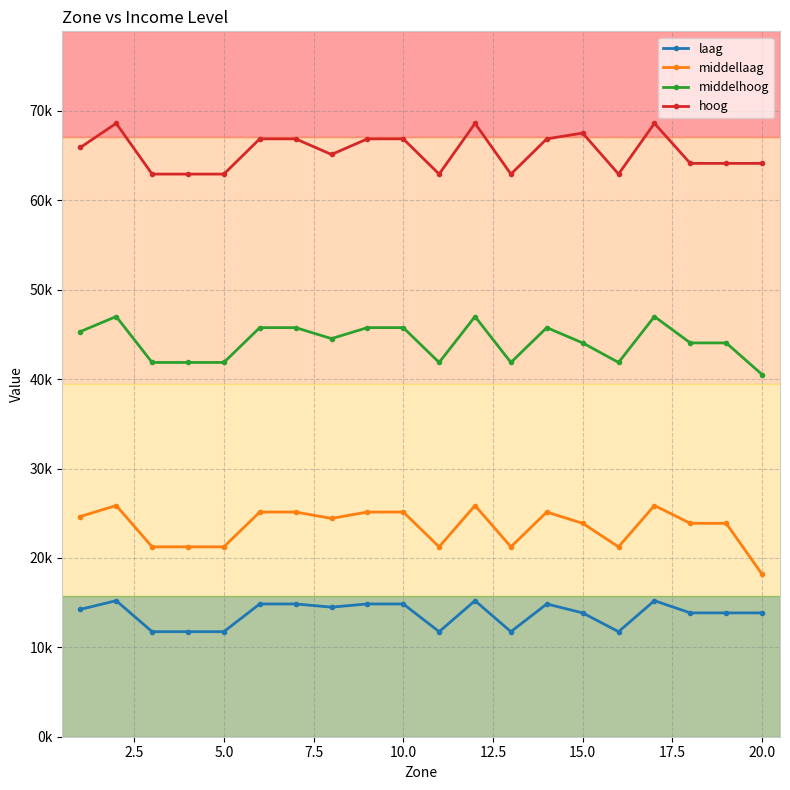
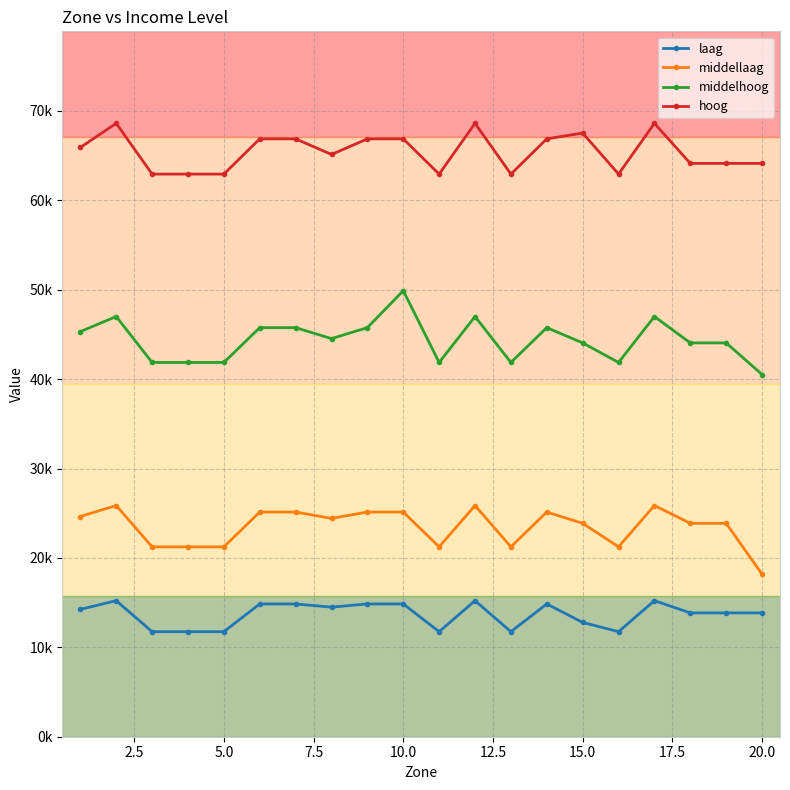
middelhoog, 10.0: 46000 -> 50000
laag, 15.0: 14000 -> 13000
